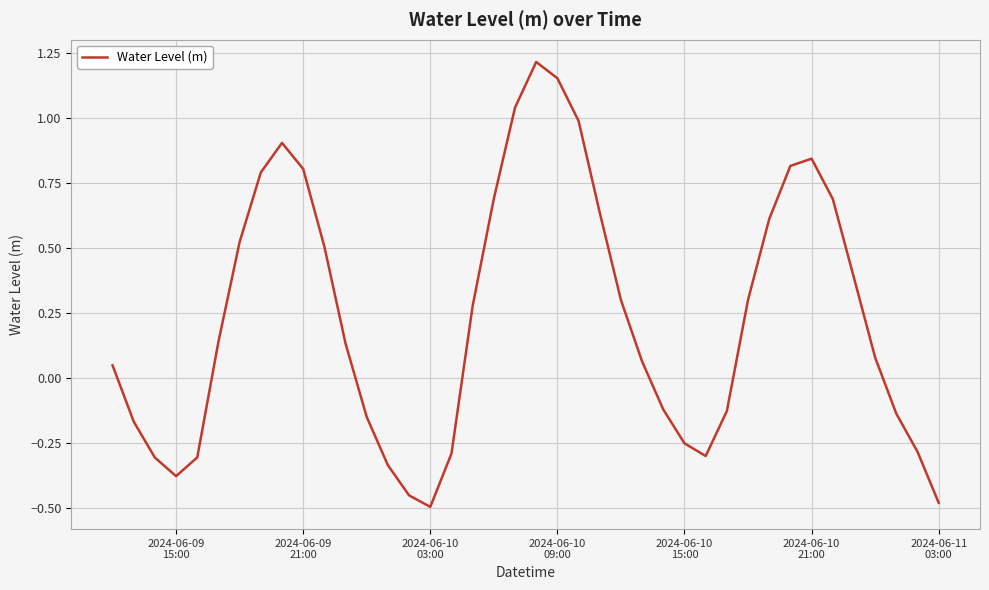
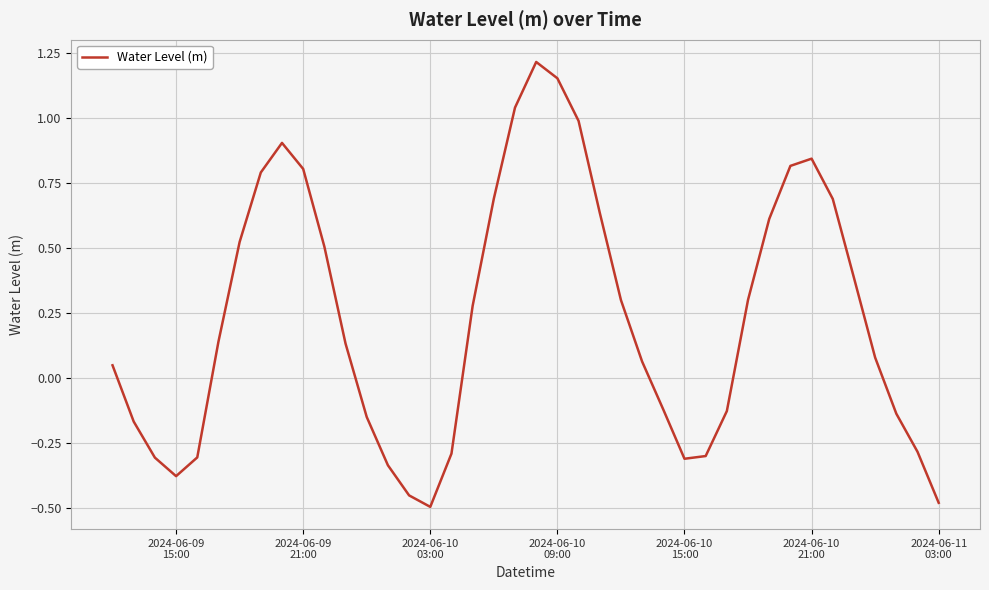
2024-06-10 15:00: -0.25 -> -0.31
